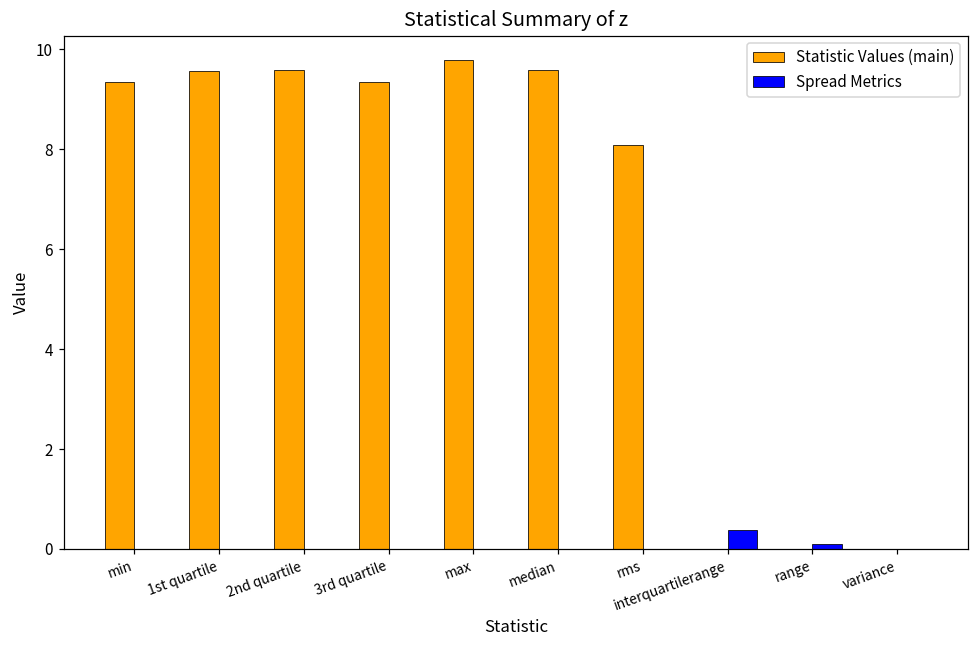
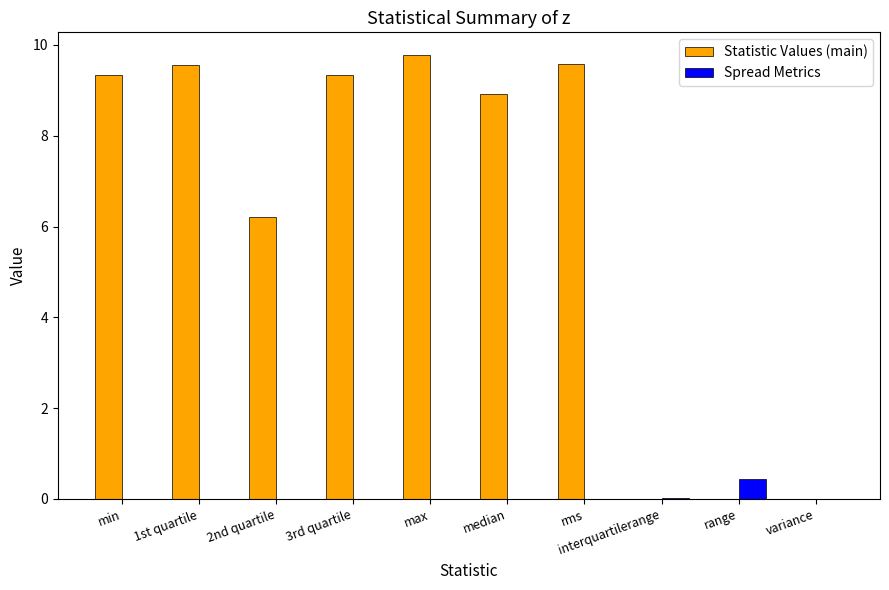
Statistic Values (main), 2nd quartile: 9.6 -> 6.2
Statistic Values (main), median: 9.6 -> 8.9
Statistic Values (main), rms: 8.1 -> 9.6
Spread Metrics, interquartilerange: 0.4 -> 0.0
Spread Metrics, range: 0.1 -> 0.4
